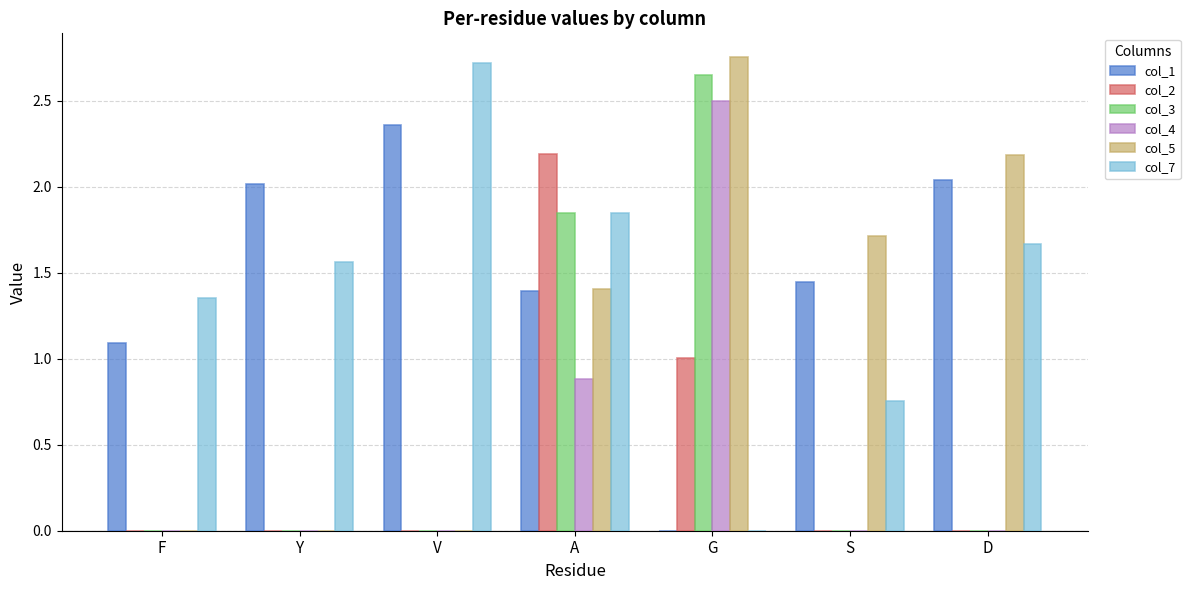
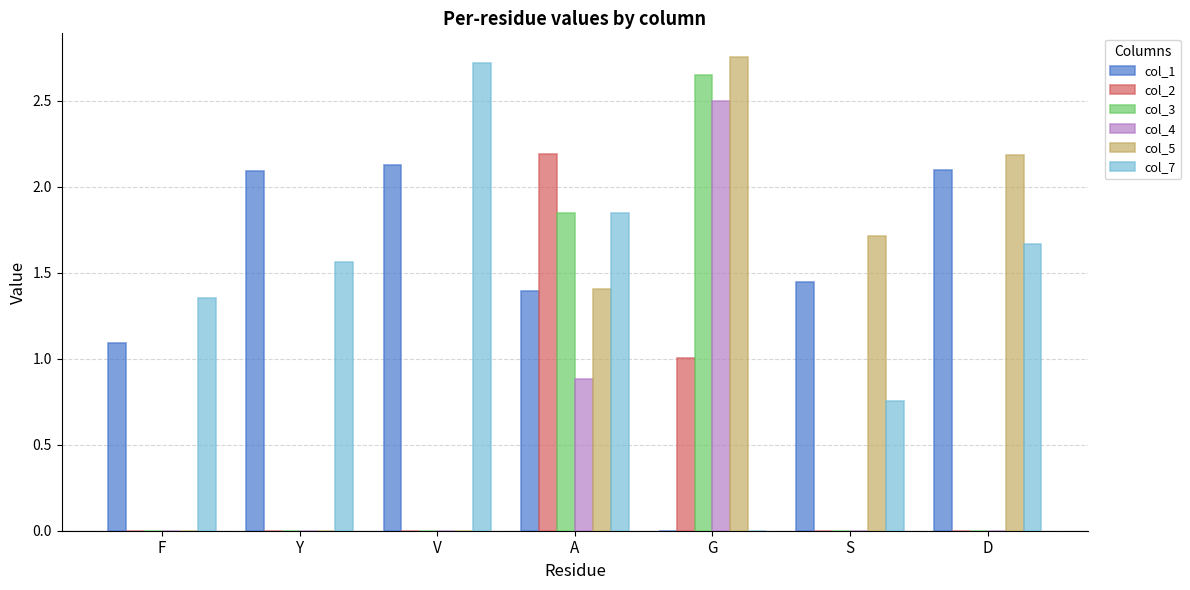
col_1, Y: 2.02 -> 2.09
col_1, V: 2.36 -> 2.13
col_1, D: 2.04 -> 2.10
